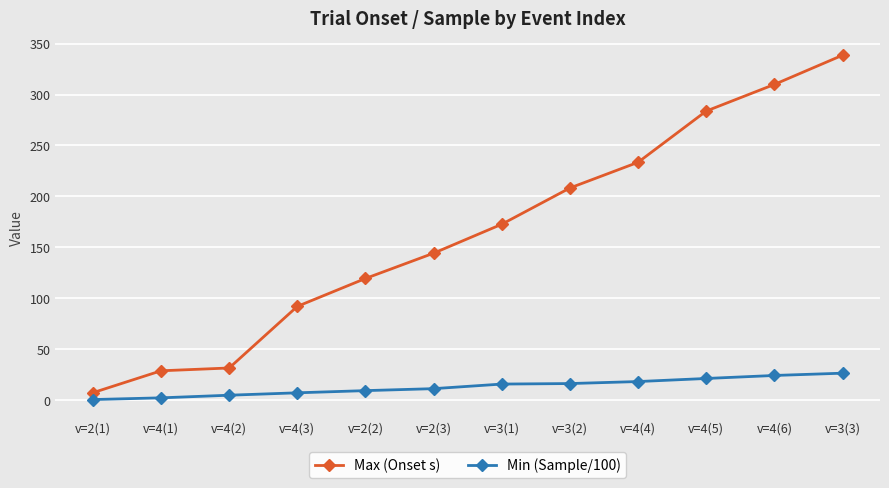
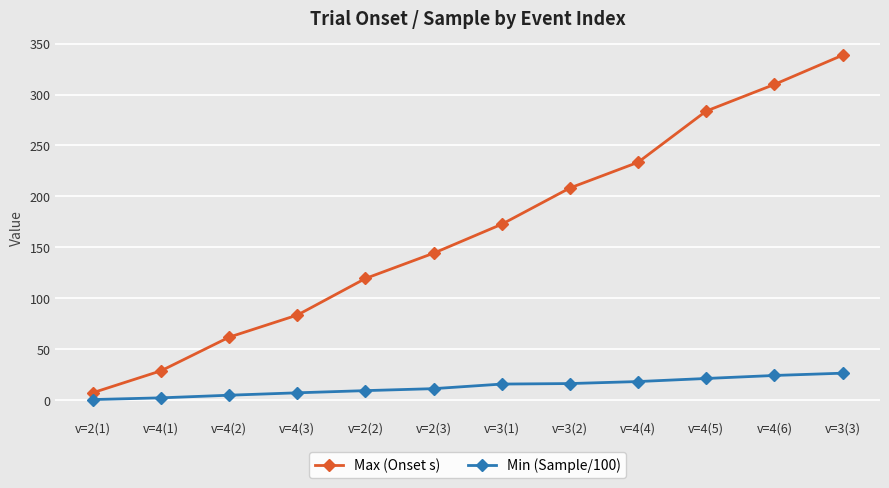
Max (Onset s), v=4(2): 32 -> 62
Max (Onset s), v=4(3): 92 -> 84
